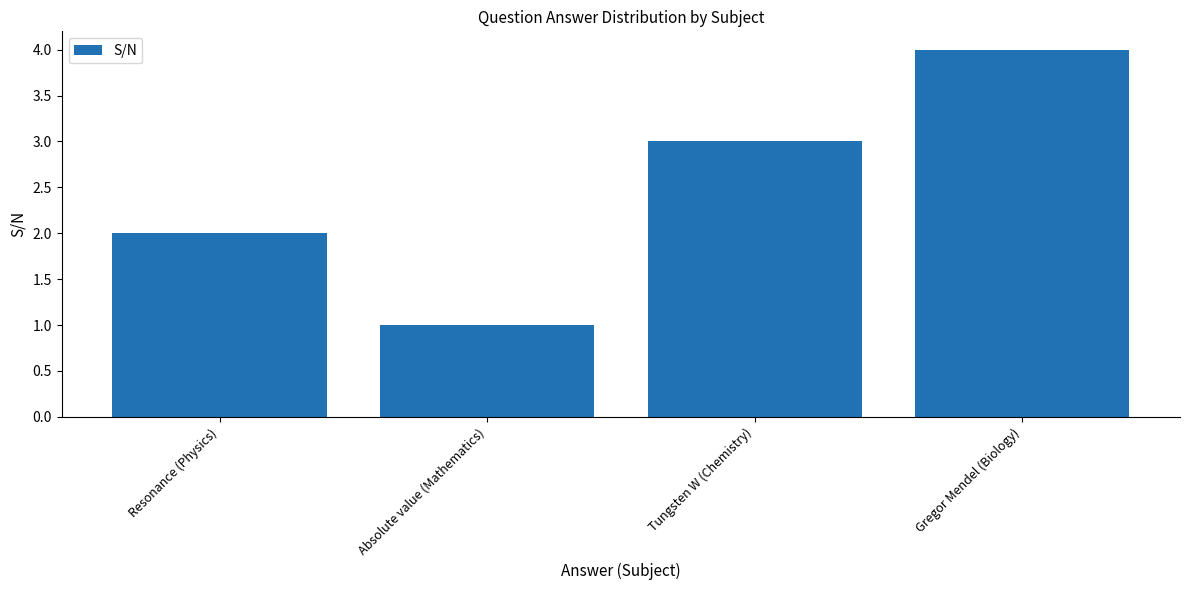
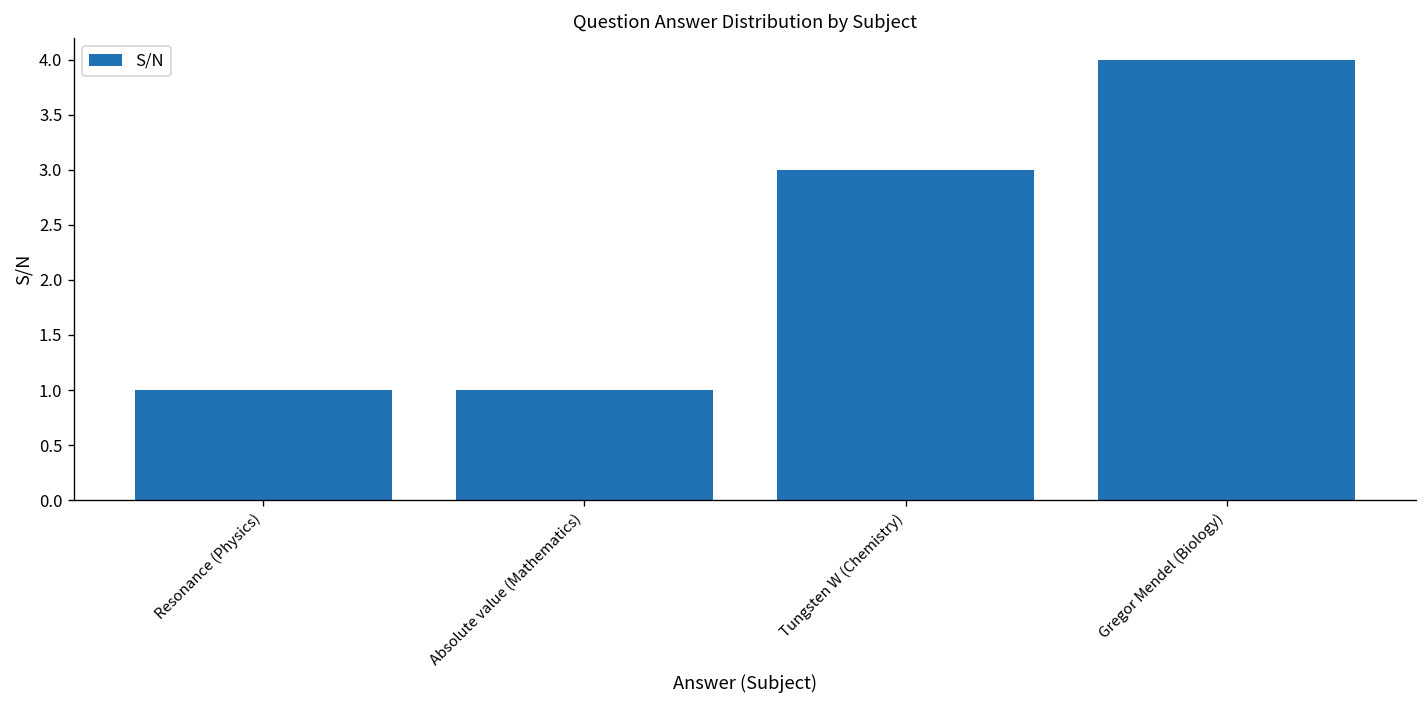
Resonance (Physics): 2 -> 1
